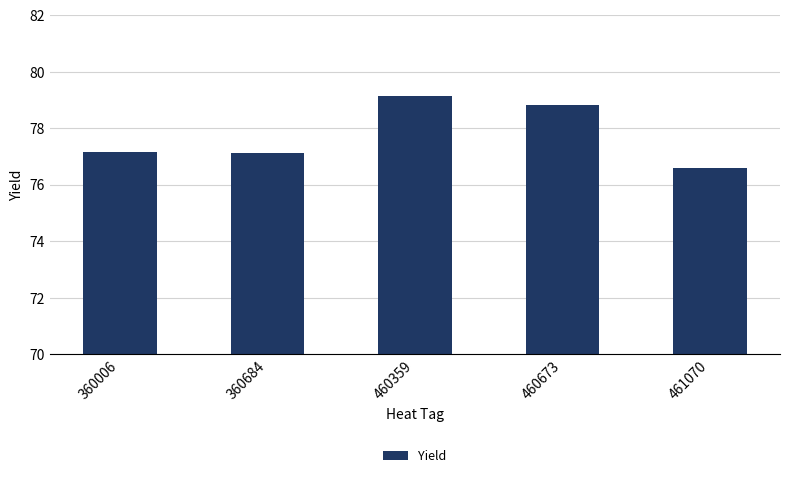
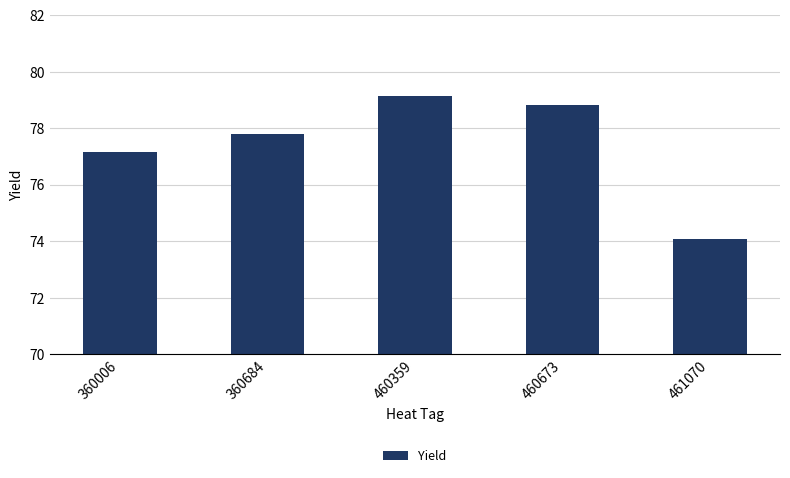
360684: 77.1 -> 77.8
461070: 76.6 -> 74.1
